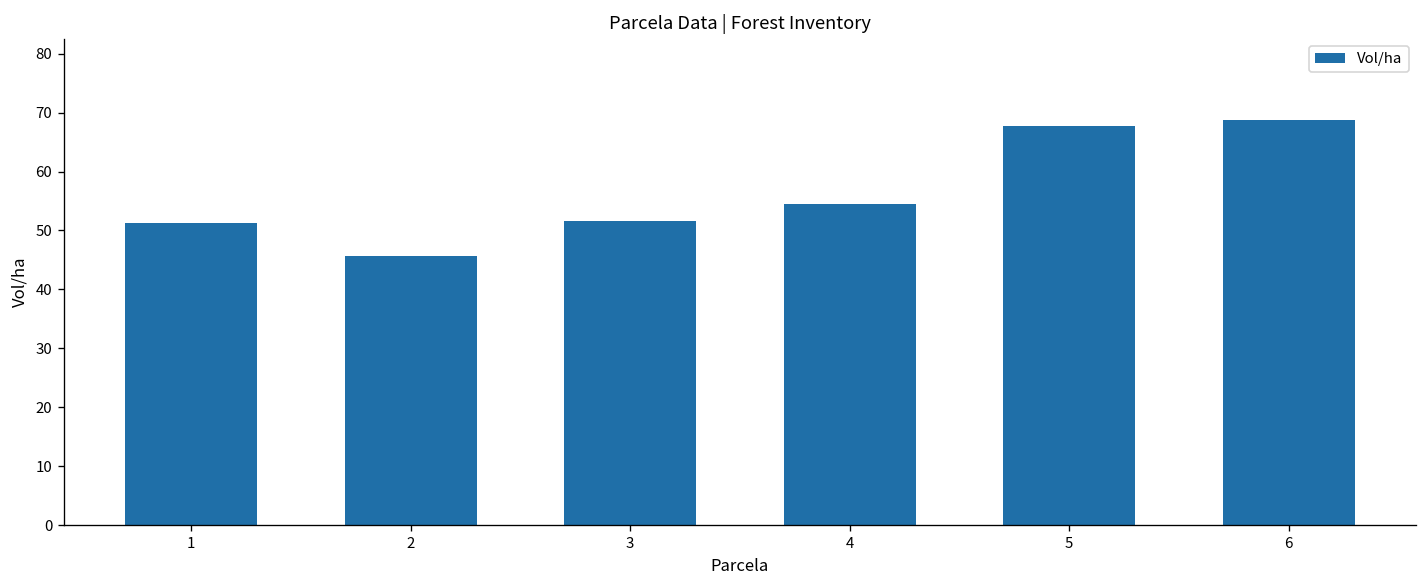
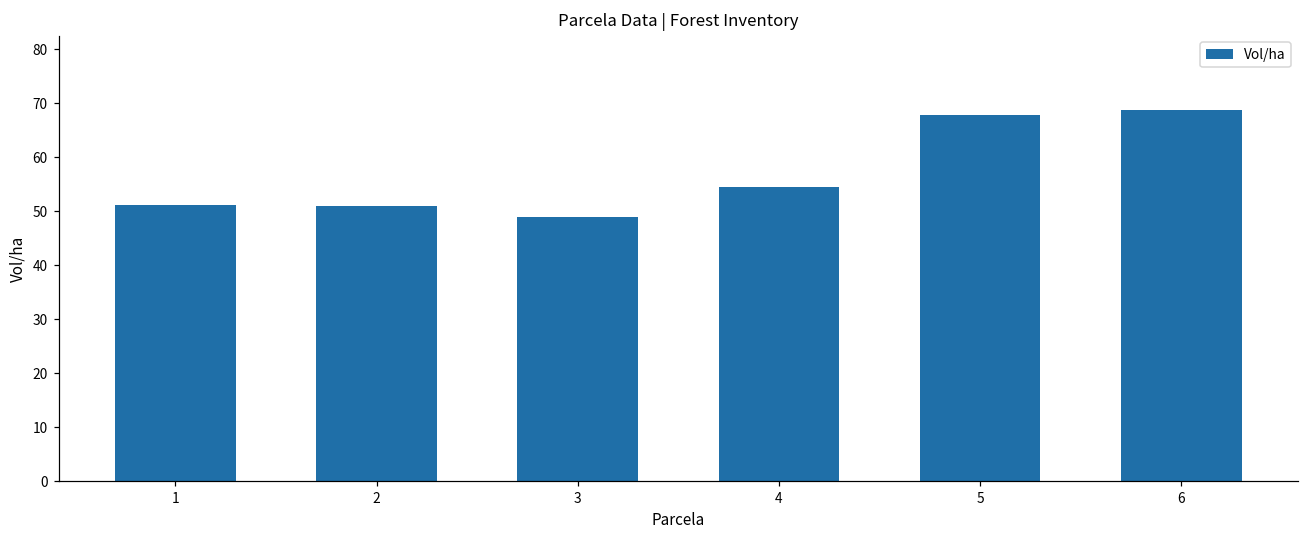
2: 46 -> 51
3: 52 -> 49
